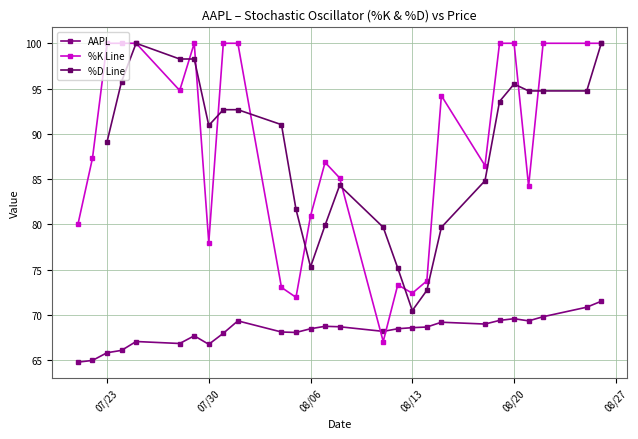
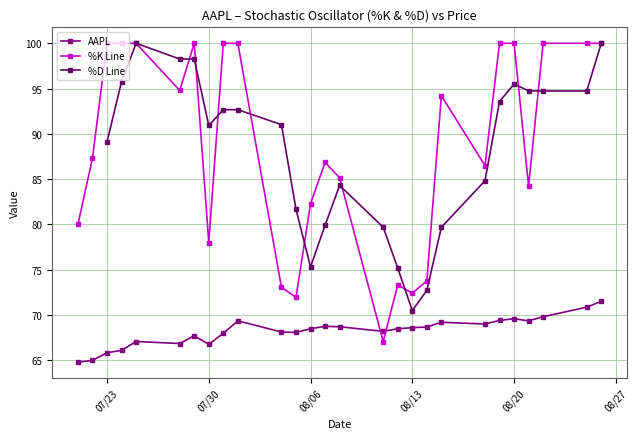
%K Line, 08/06: 81 -> 82
